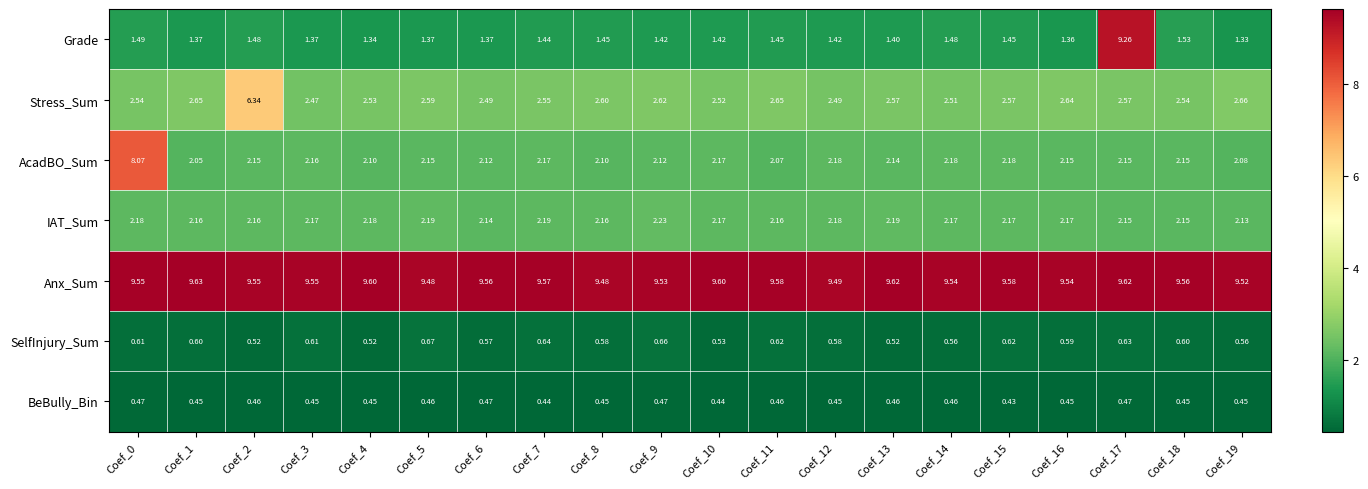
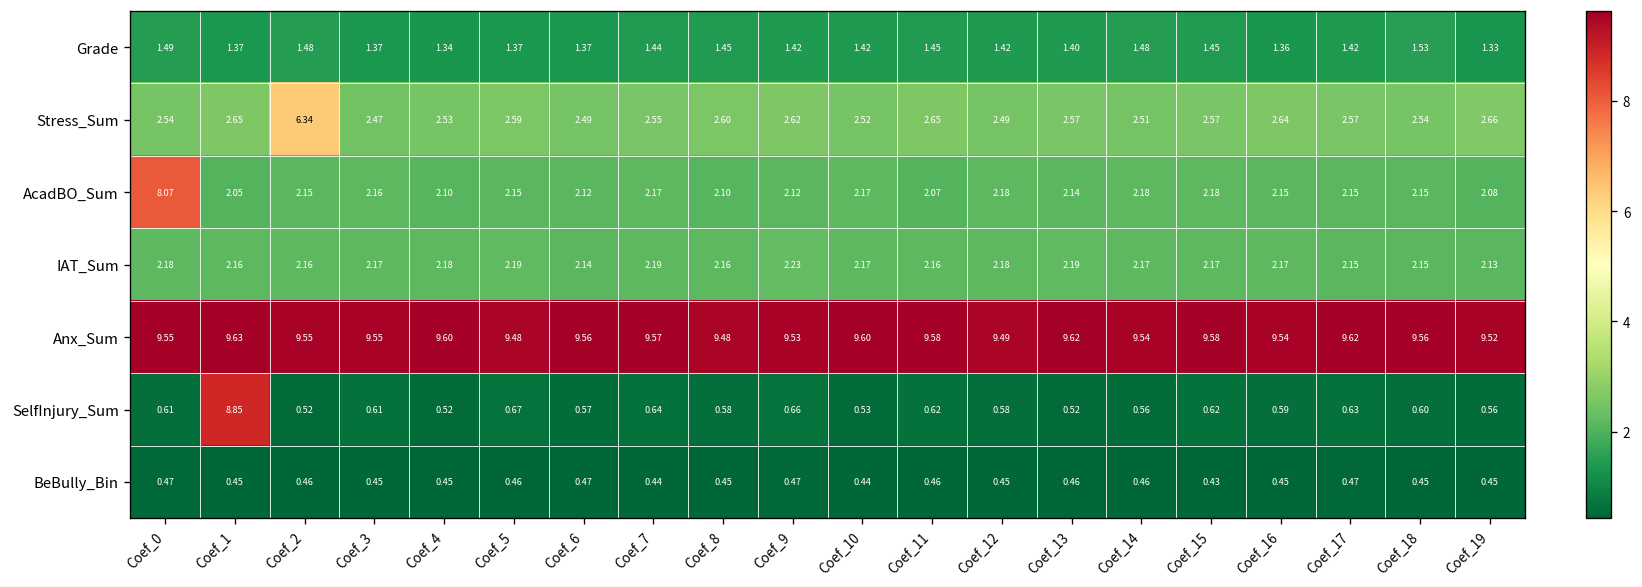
Grade, Coef_17: 9.26 -> 1.42
SelfInjury_Sum, Coef_1: 0.60 -> 8.85
